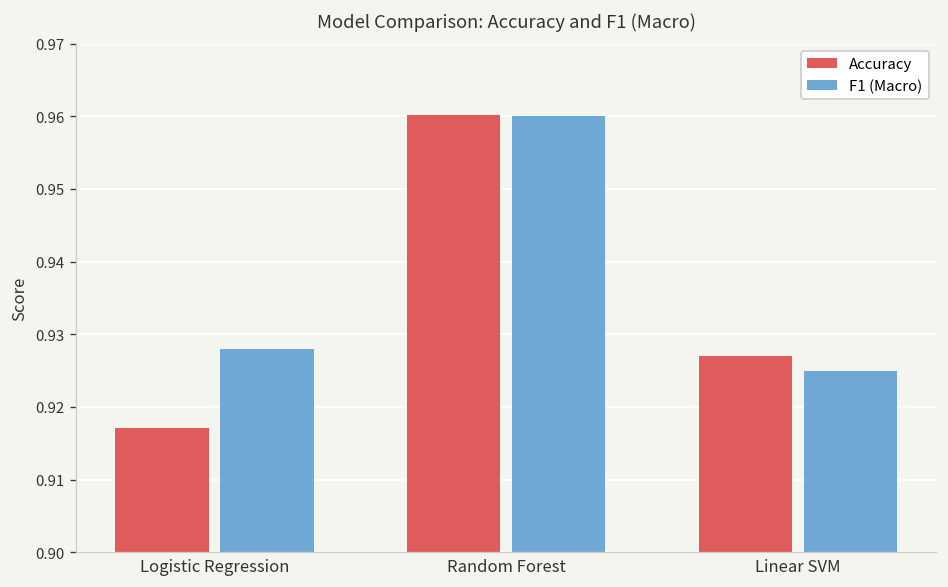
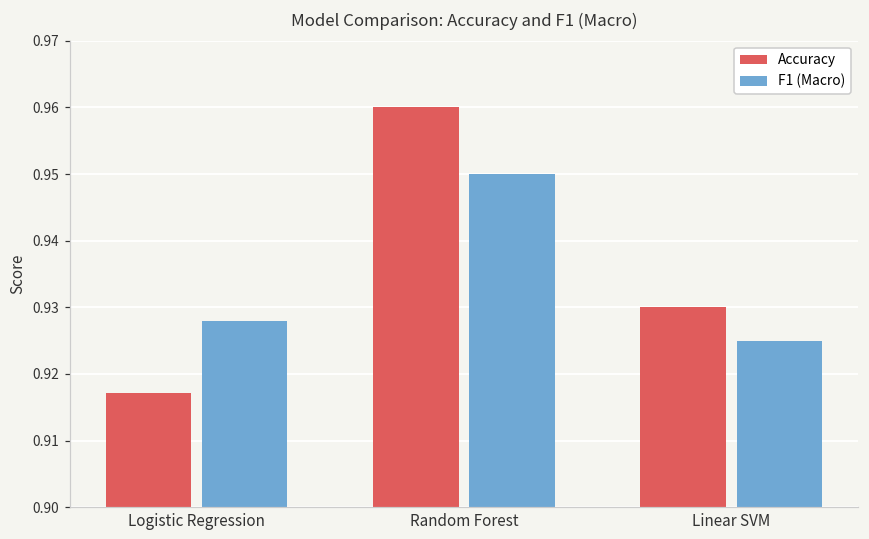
F1 (Macro), Random Forest: 0.96 -> 0.95
Accuracy, Linear SVM: 0.927 -> 0.930
